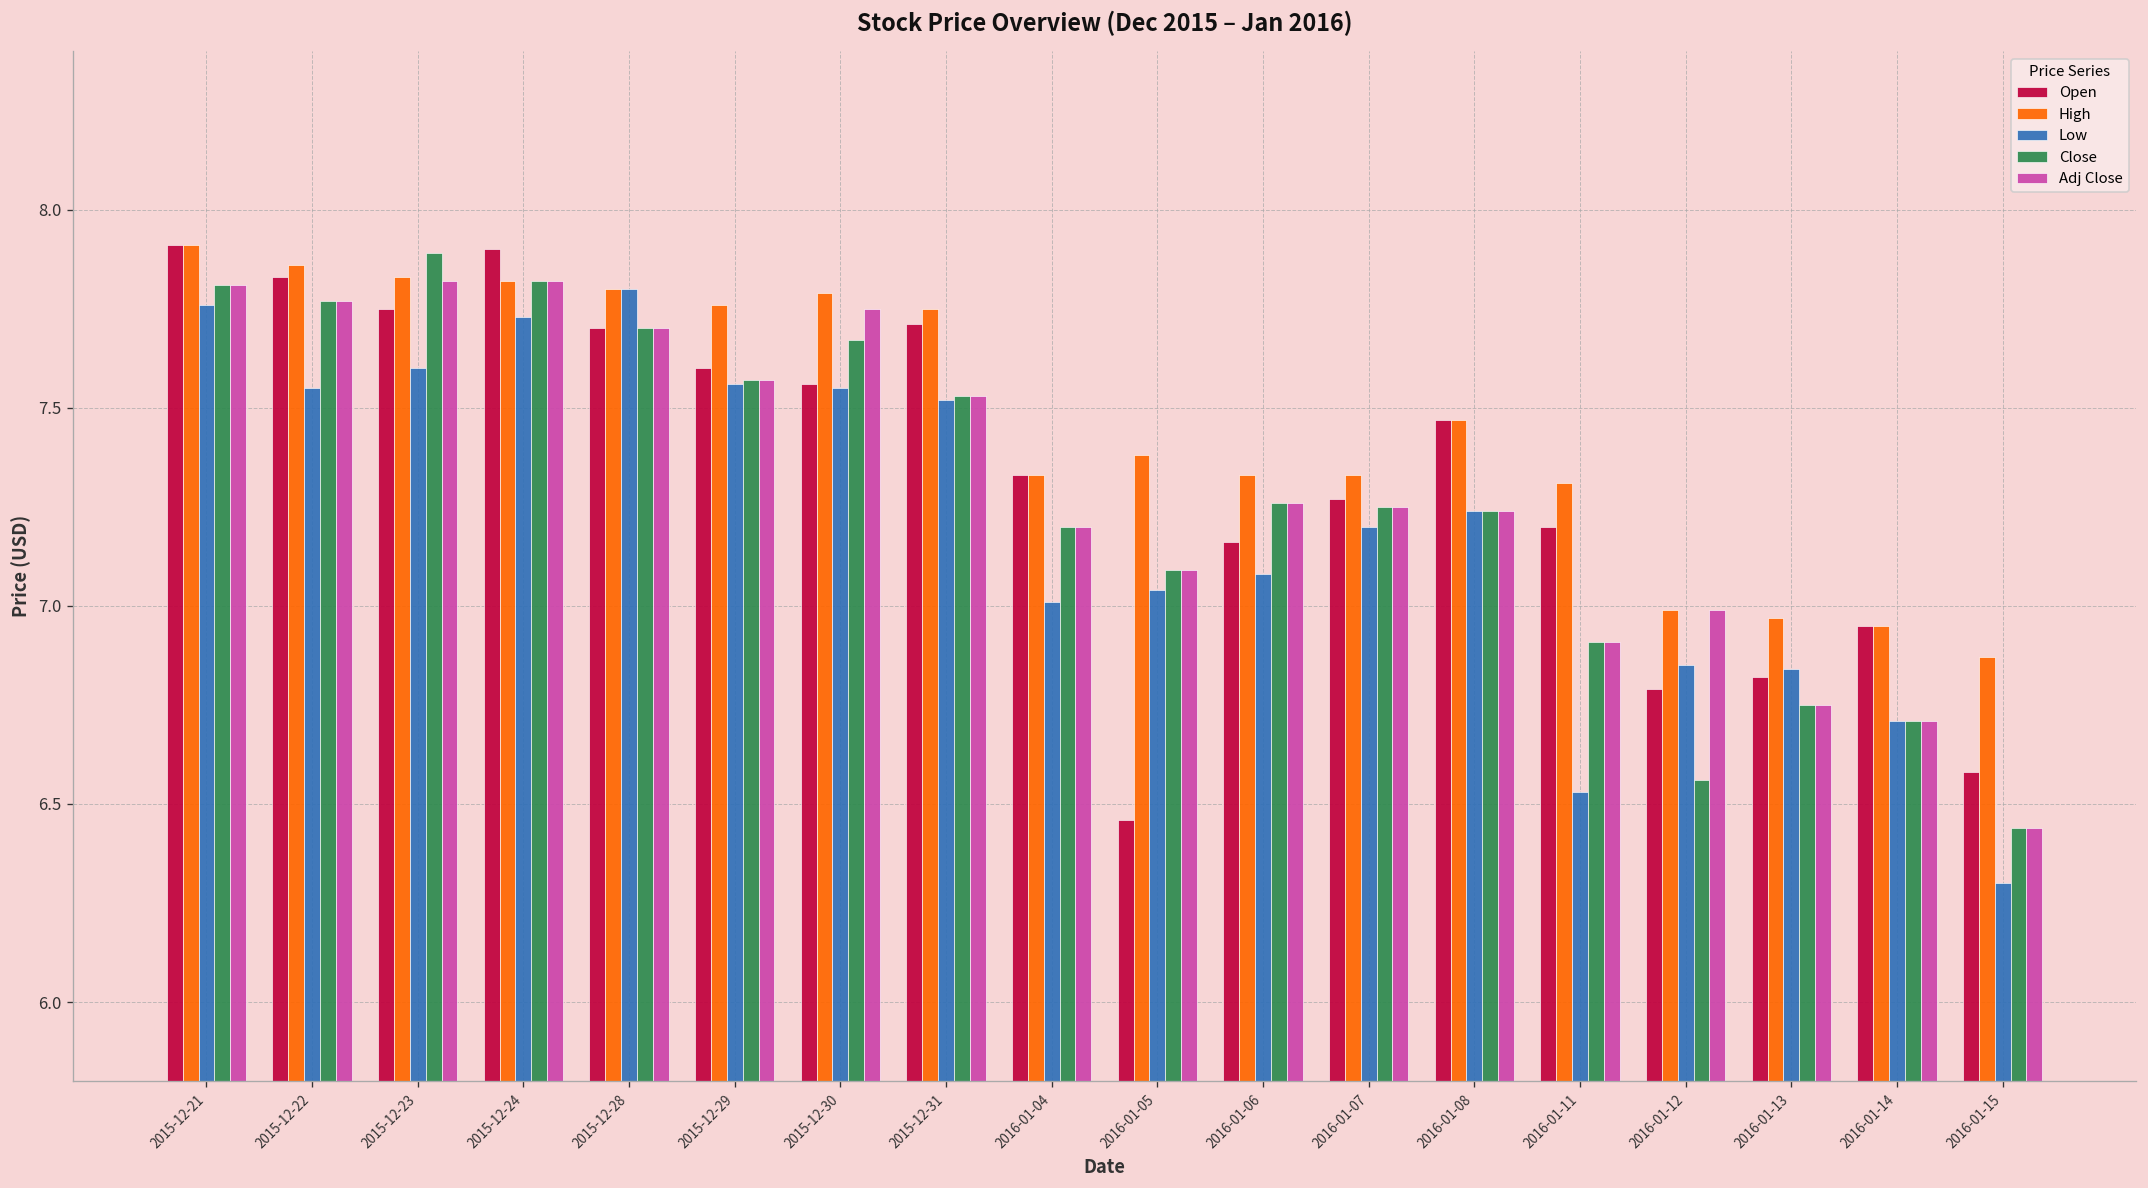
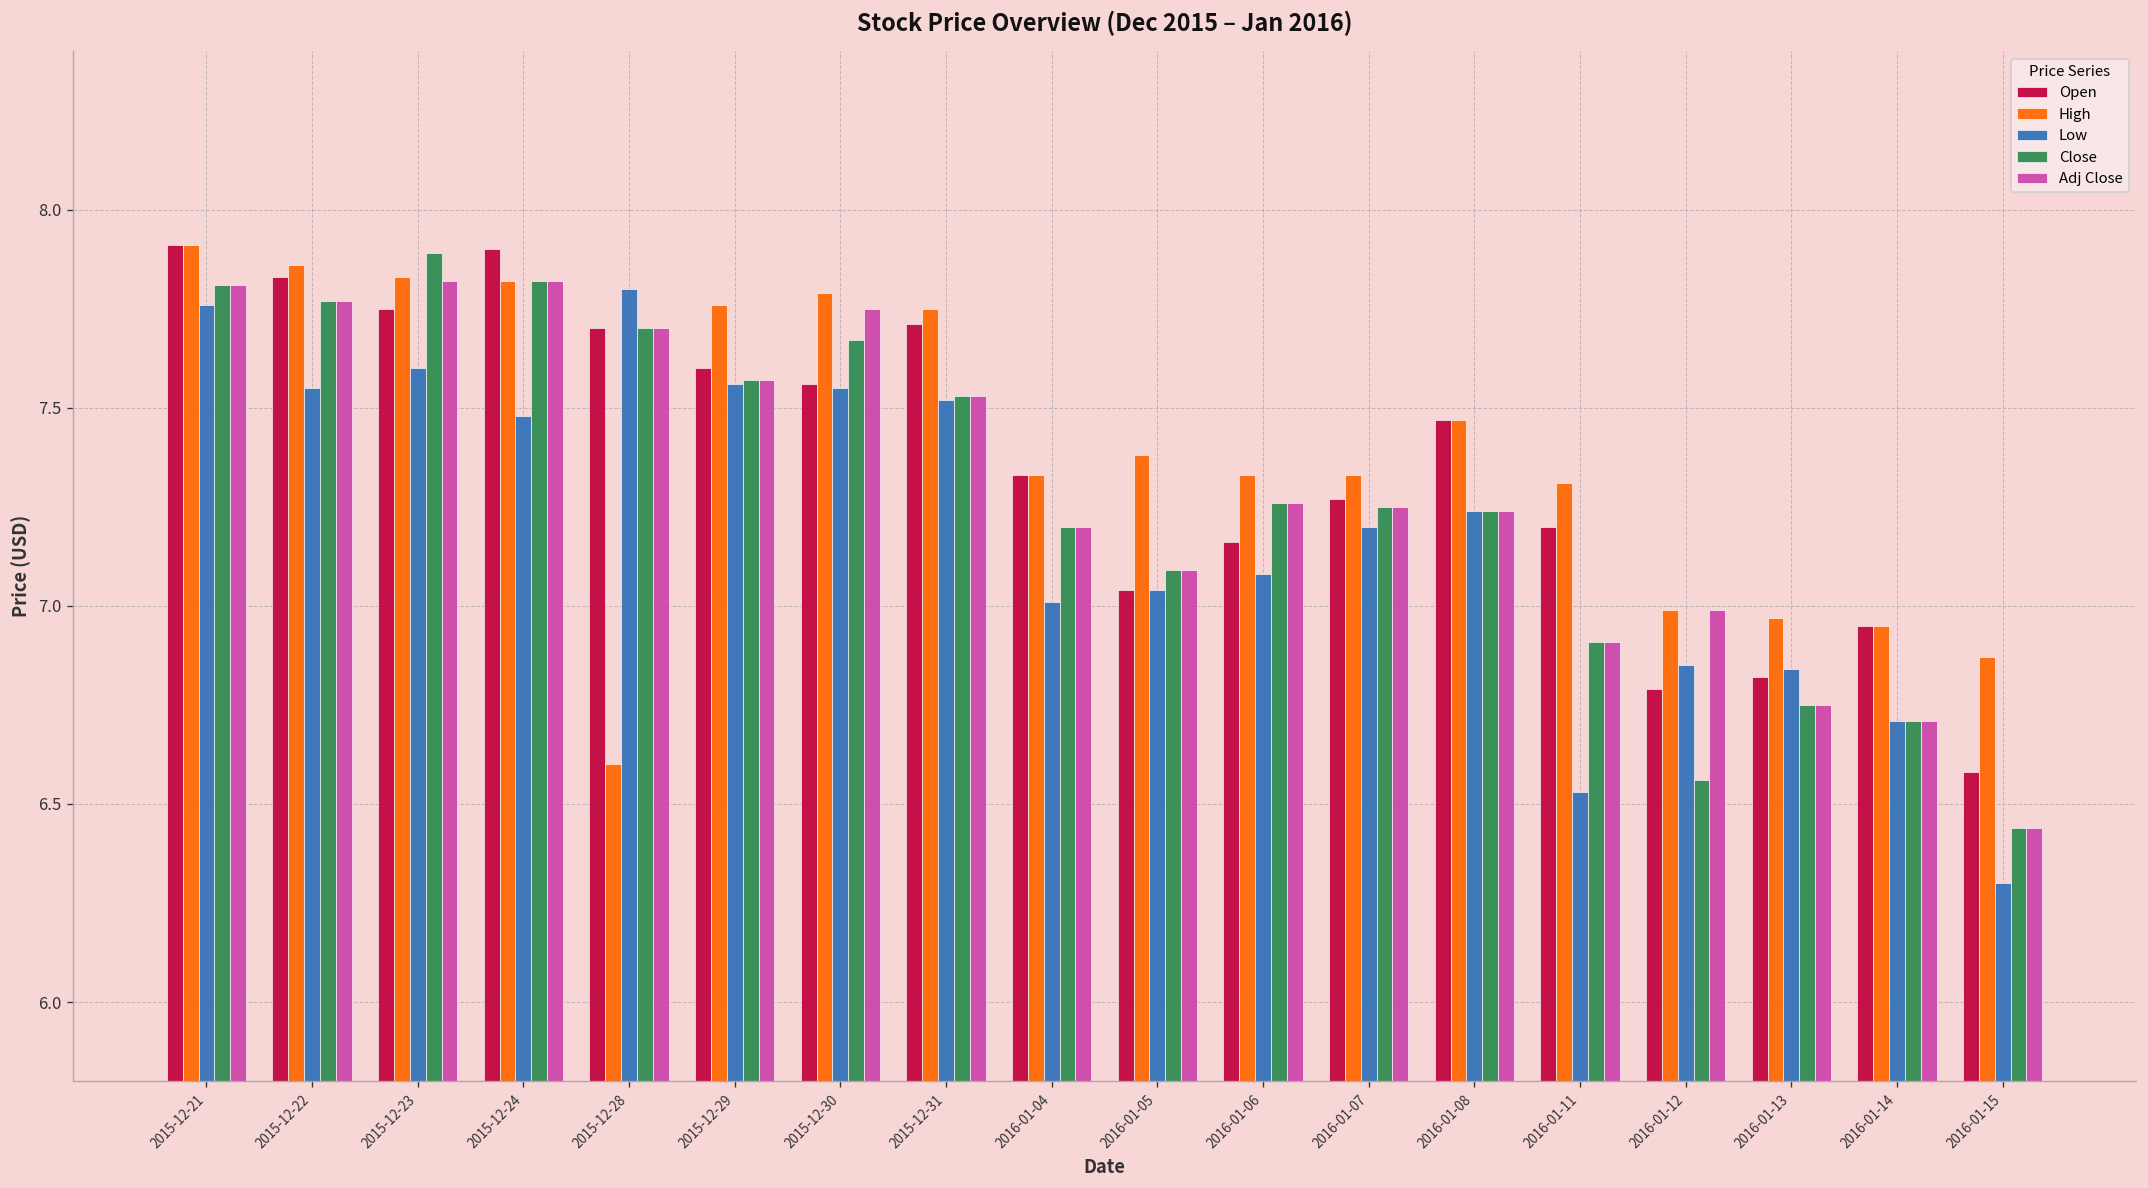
Low, 2015-12-24: 7.73 -> 7.48
High, 2015-12-28: 7.8 -> 6.6
Open, 2016-01-05: 6.46 -> 7.04
